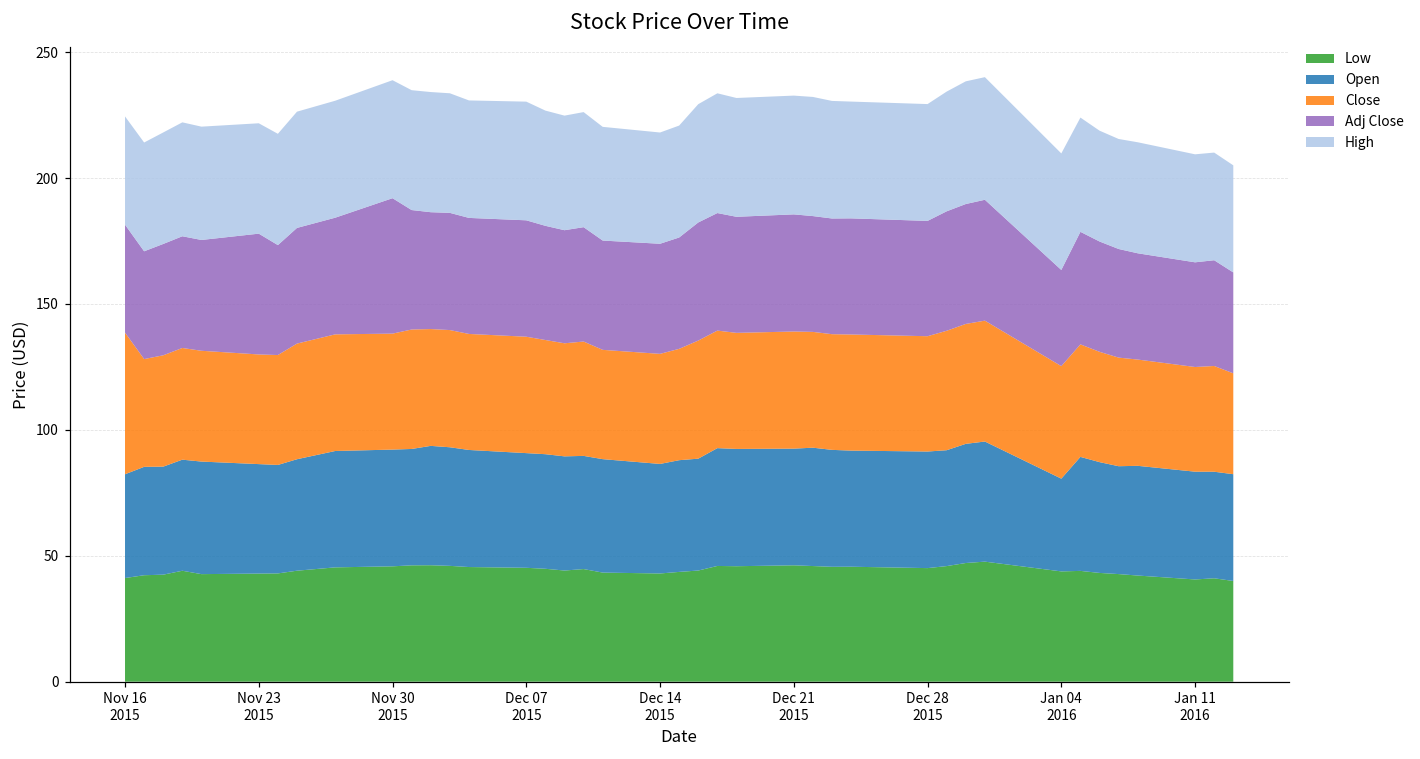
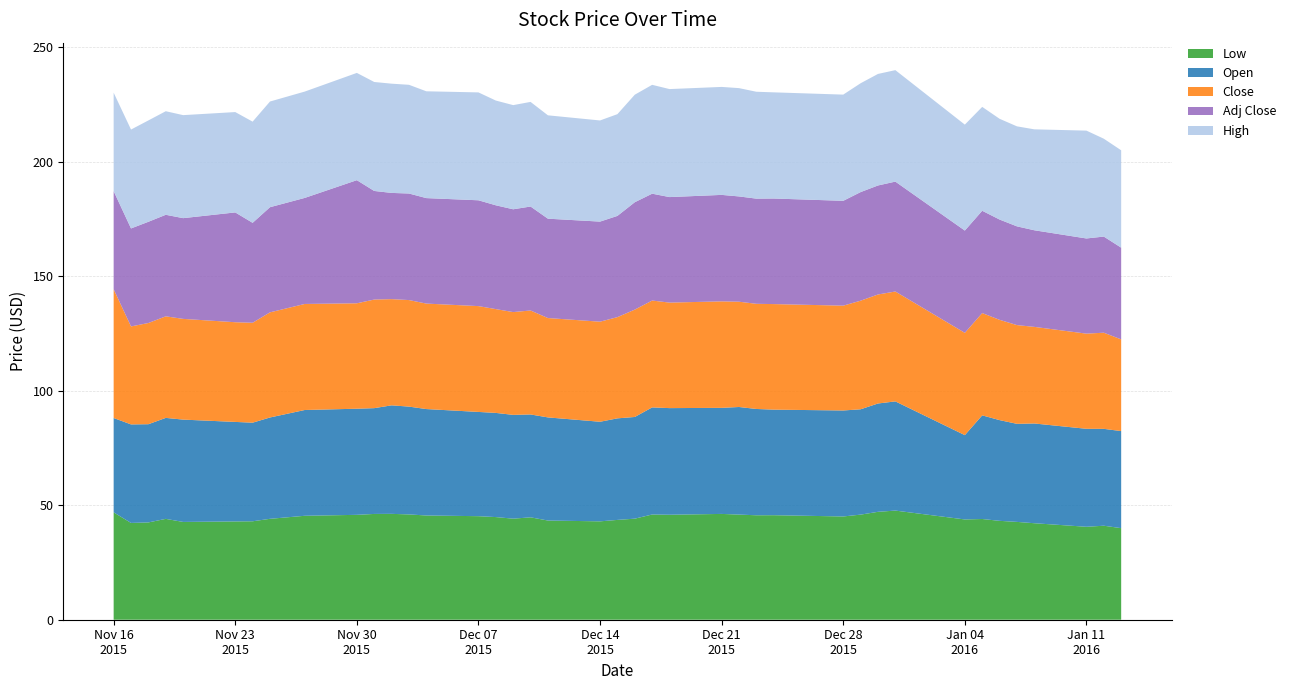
Low, Nov 16 2015: 41 -> 47
Adj Close, Jan 04 2016: 38 -> 45
High, Jan 11 2016: 43 -> 47
